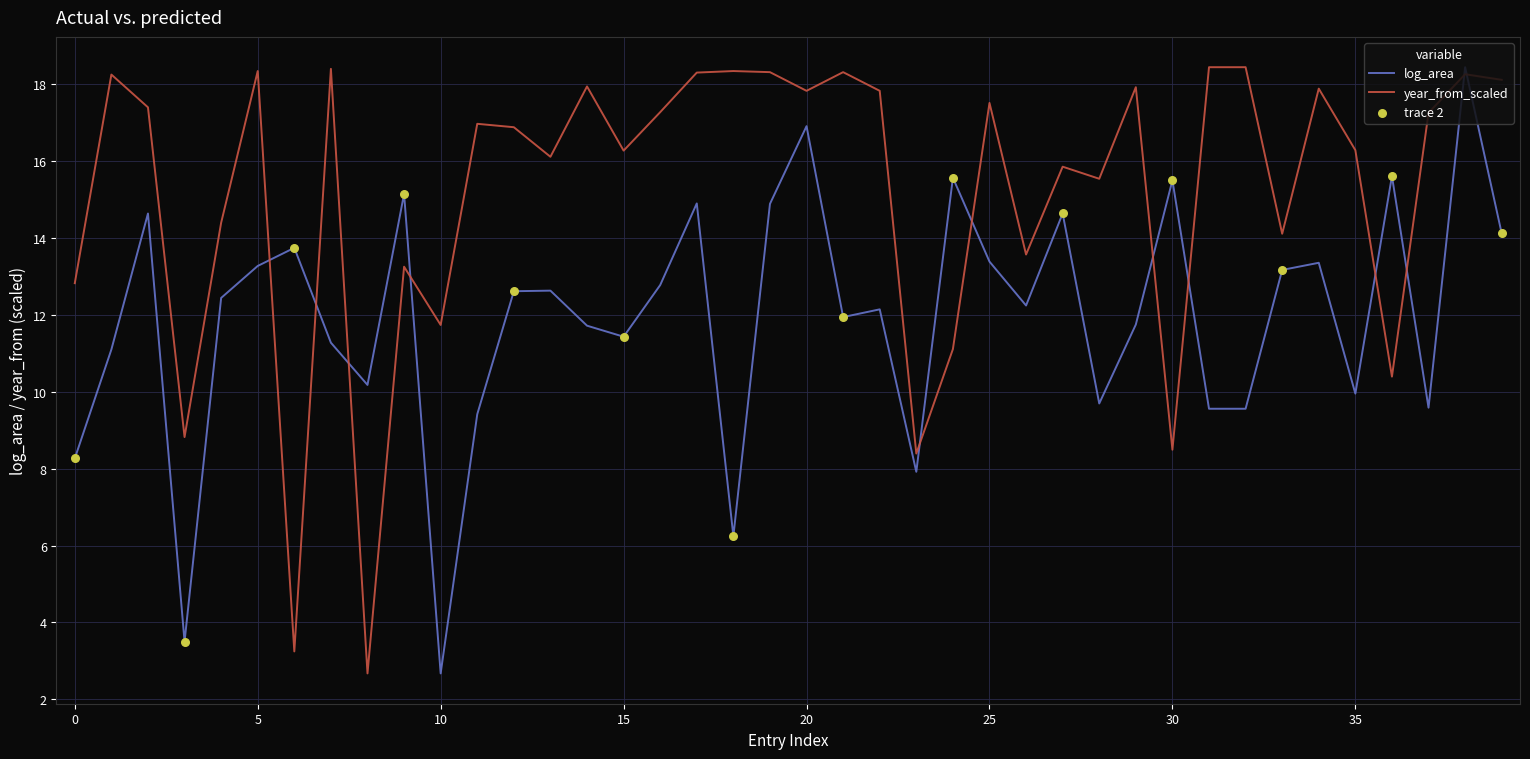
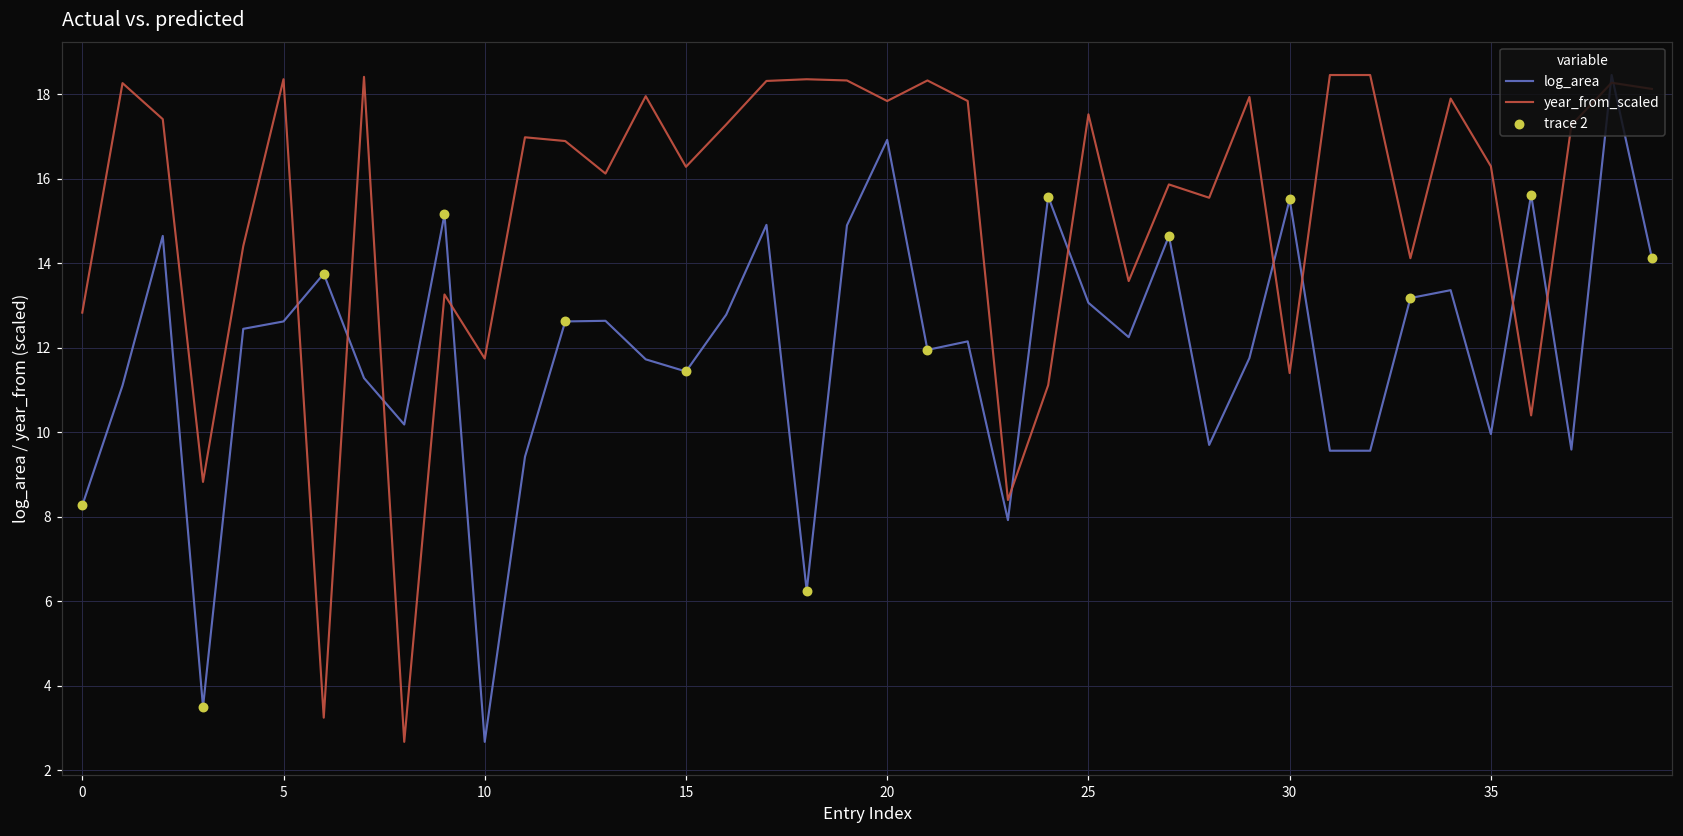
log_area, 5: 13.3 -> 12.6
log_area, 25: 13.4 -> 13.1
year_from_scaled, 30: 8.5 -> 11.4
